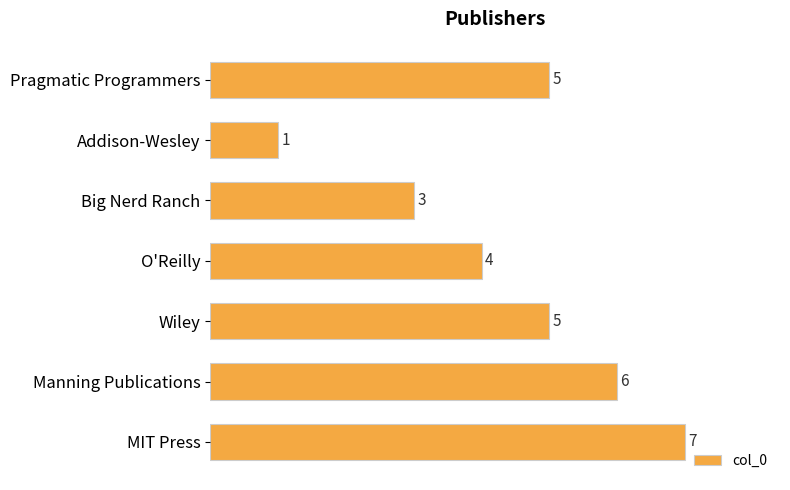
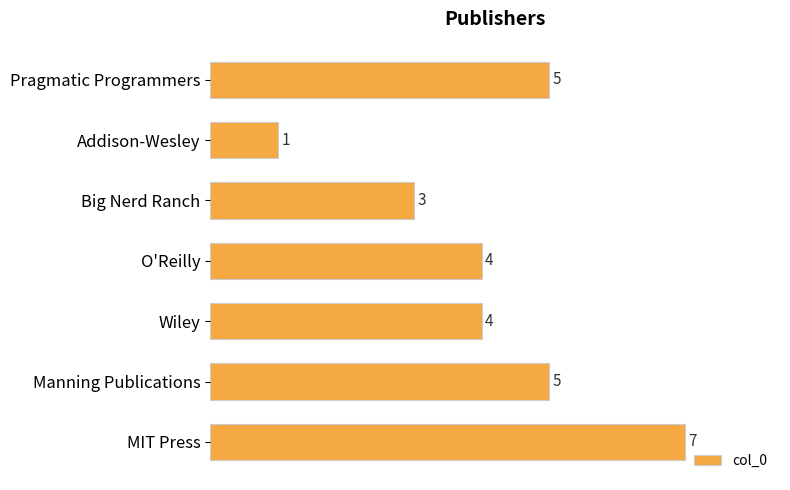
Wiley: 5 -> 4
Manning Publications: 6 -> 5
